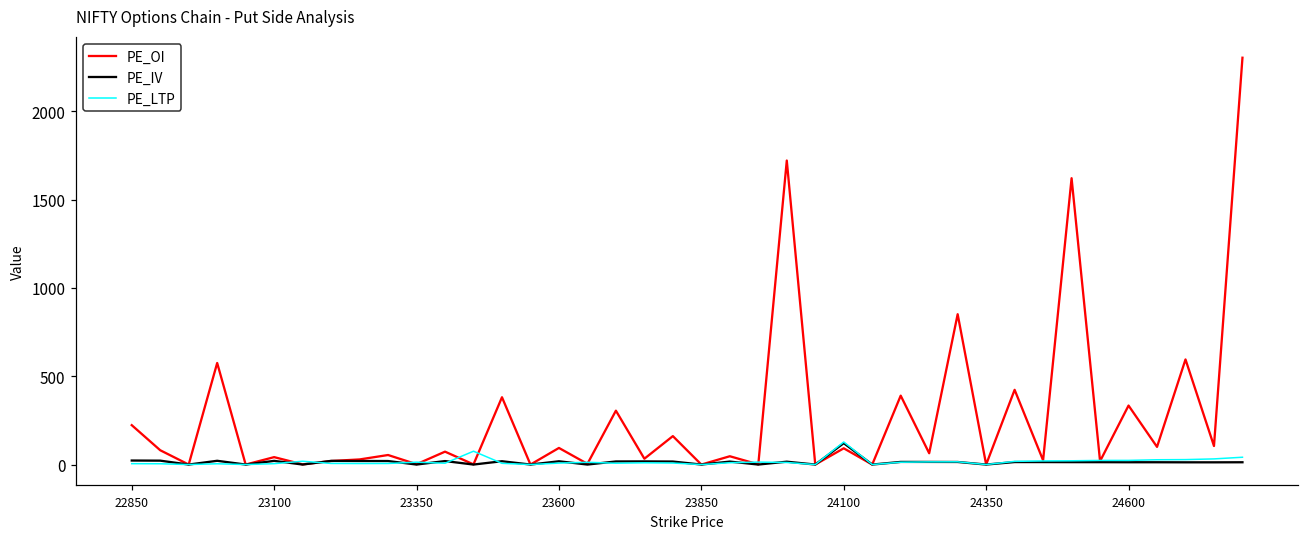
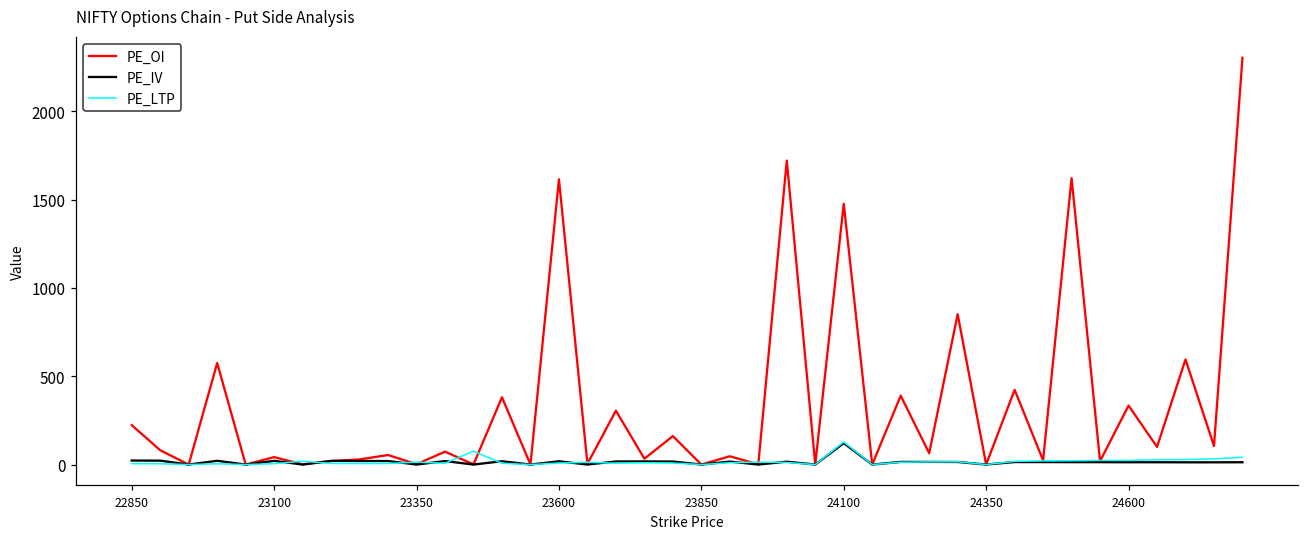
PE_OI, 23600: 90 -> 1620
PE_OI, 24100: 90 -> 1480
